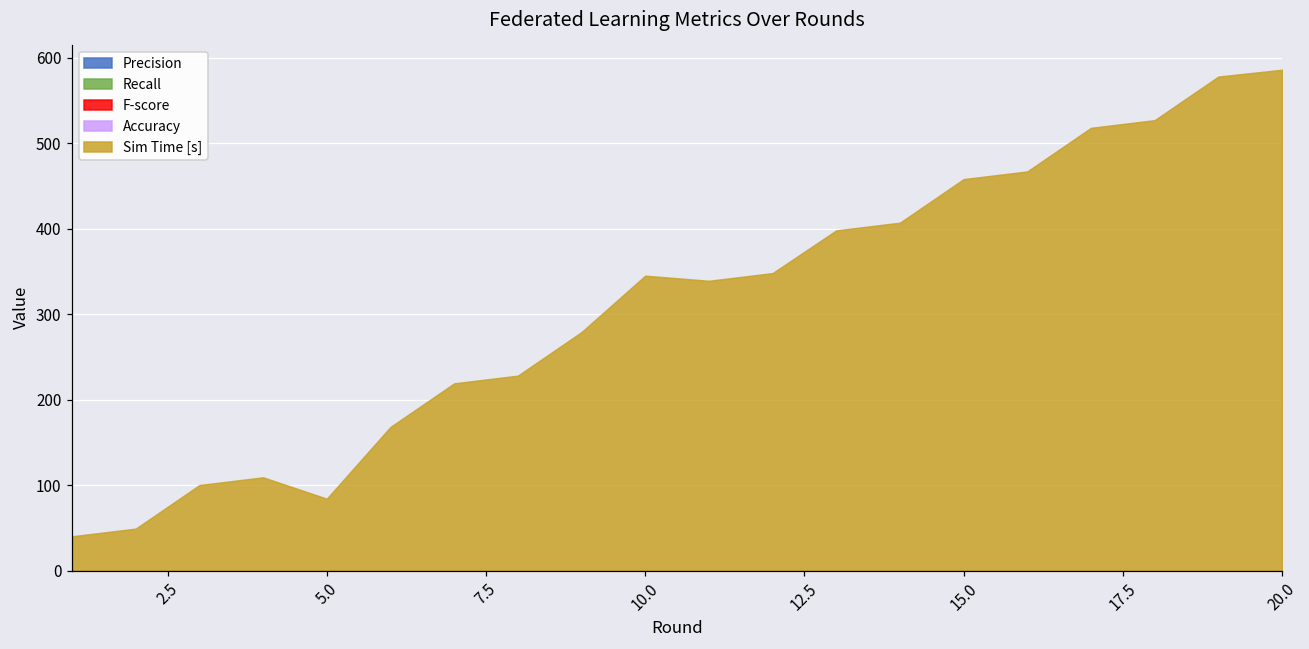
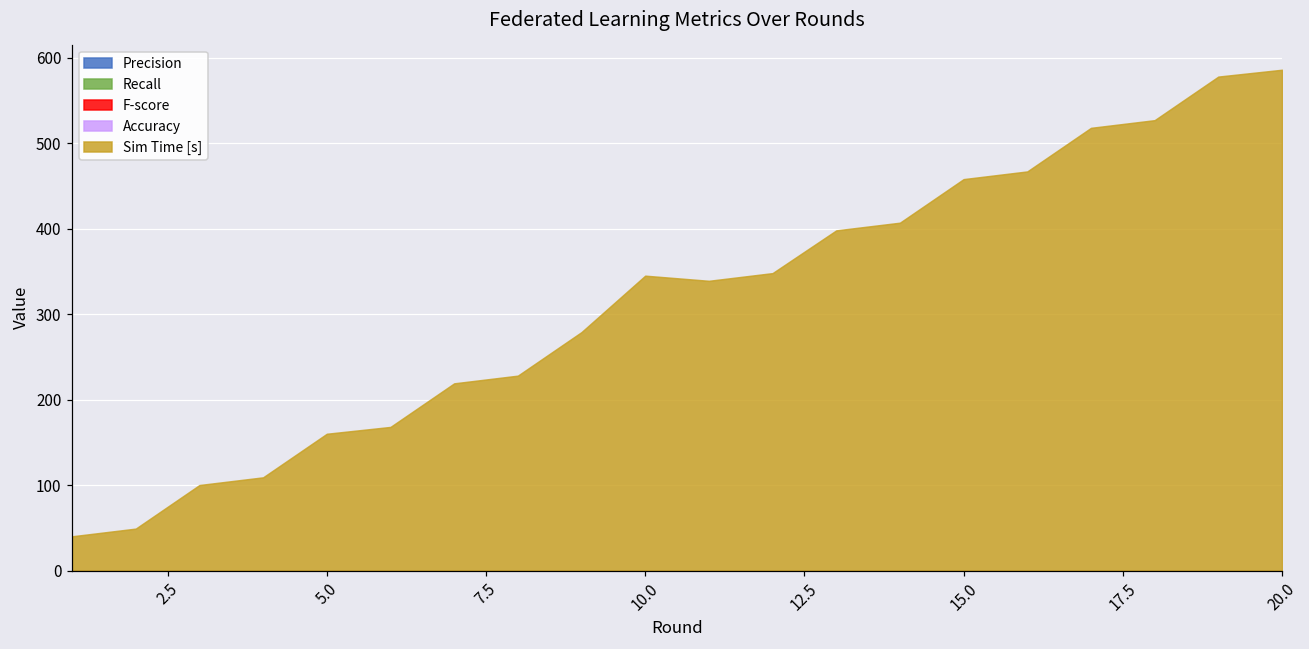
Sim Time [s], 5.0: 80 -> 160
